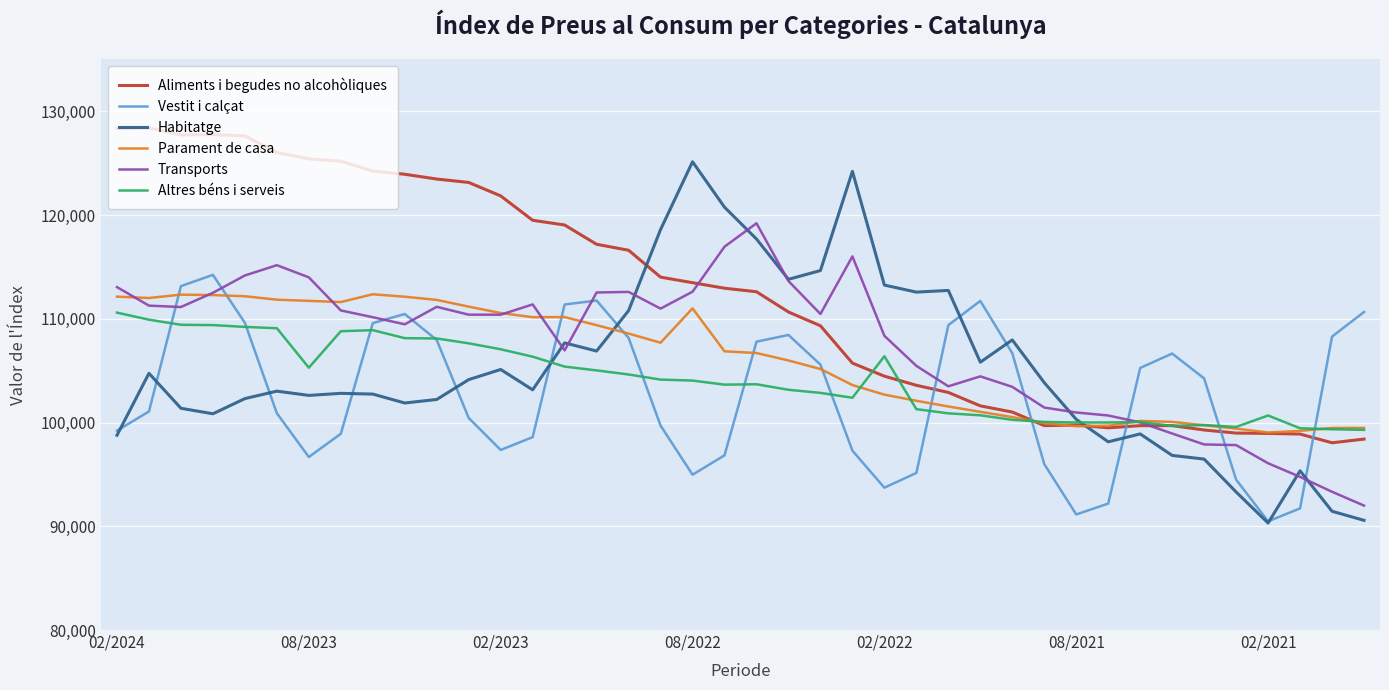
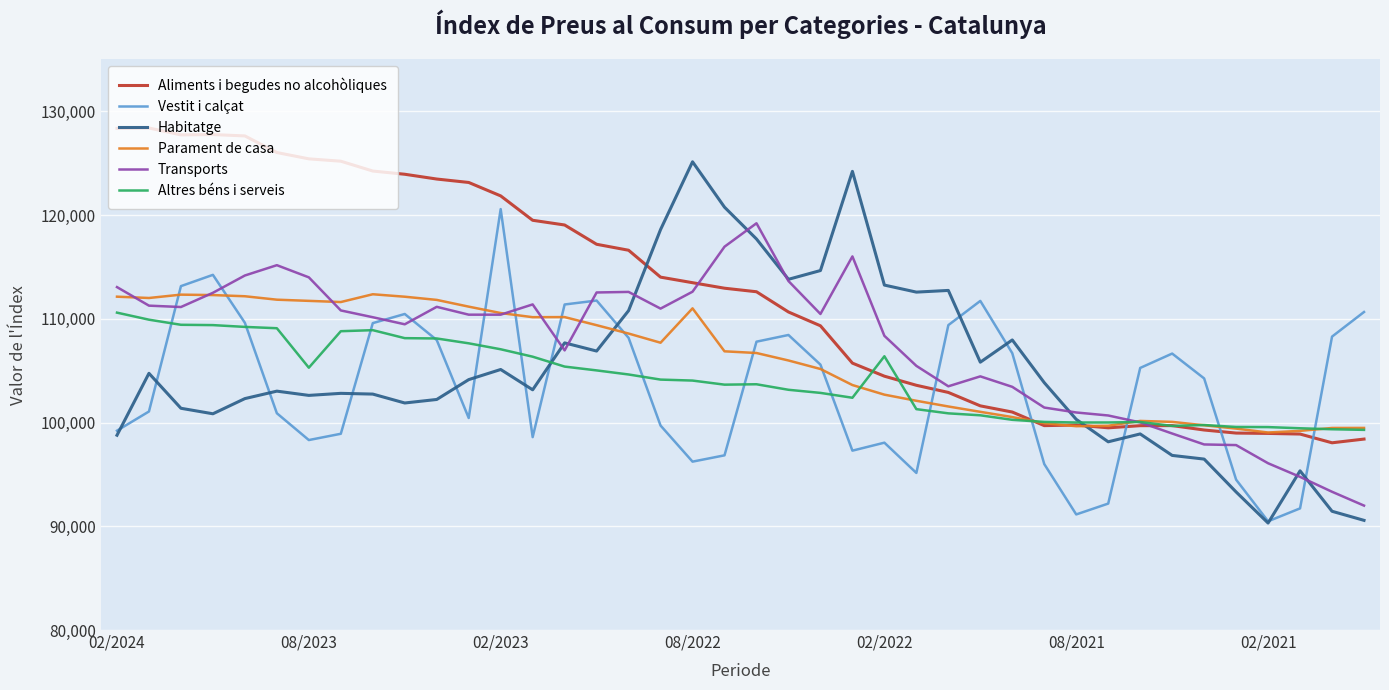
Vestit i calçat, 08/2023: 96,700 -> 98,300
Vestit i calçat, 02/2023: 97,400 -> 120,600
Vestit i calçat, 08/2022: 95,000 -> 96,200
Vestit i calçat, 02/2022: 93,700 -> 98,100
Altres béns i serveis, 02/2021: 100,700 -> 99,600
